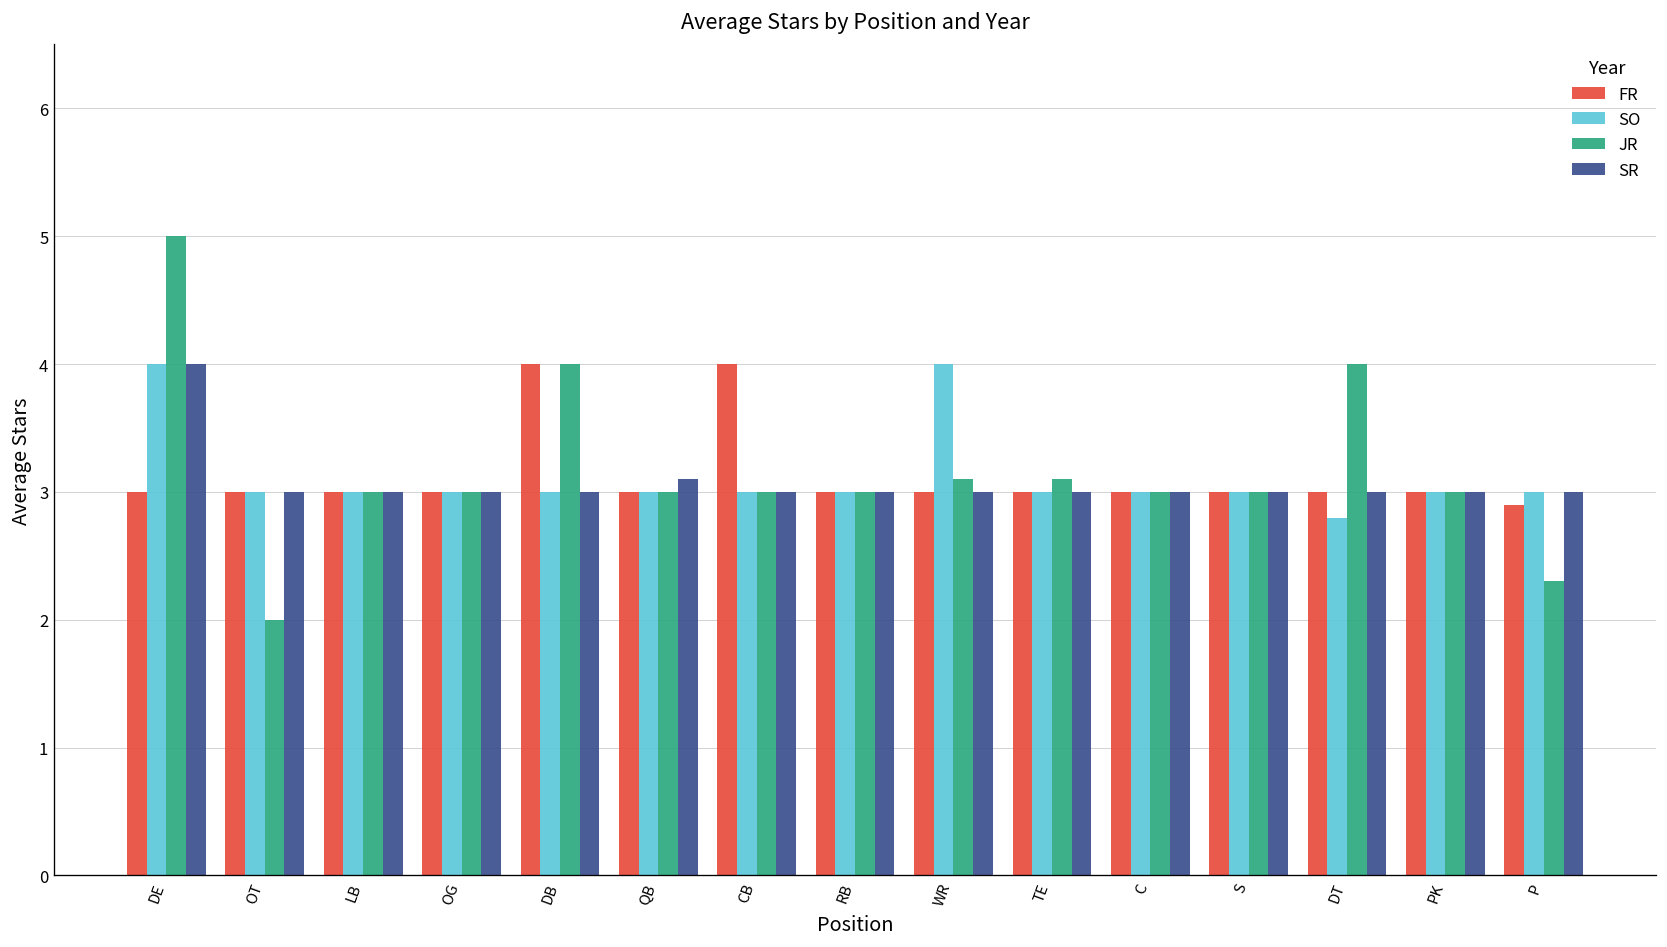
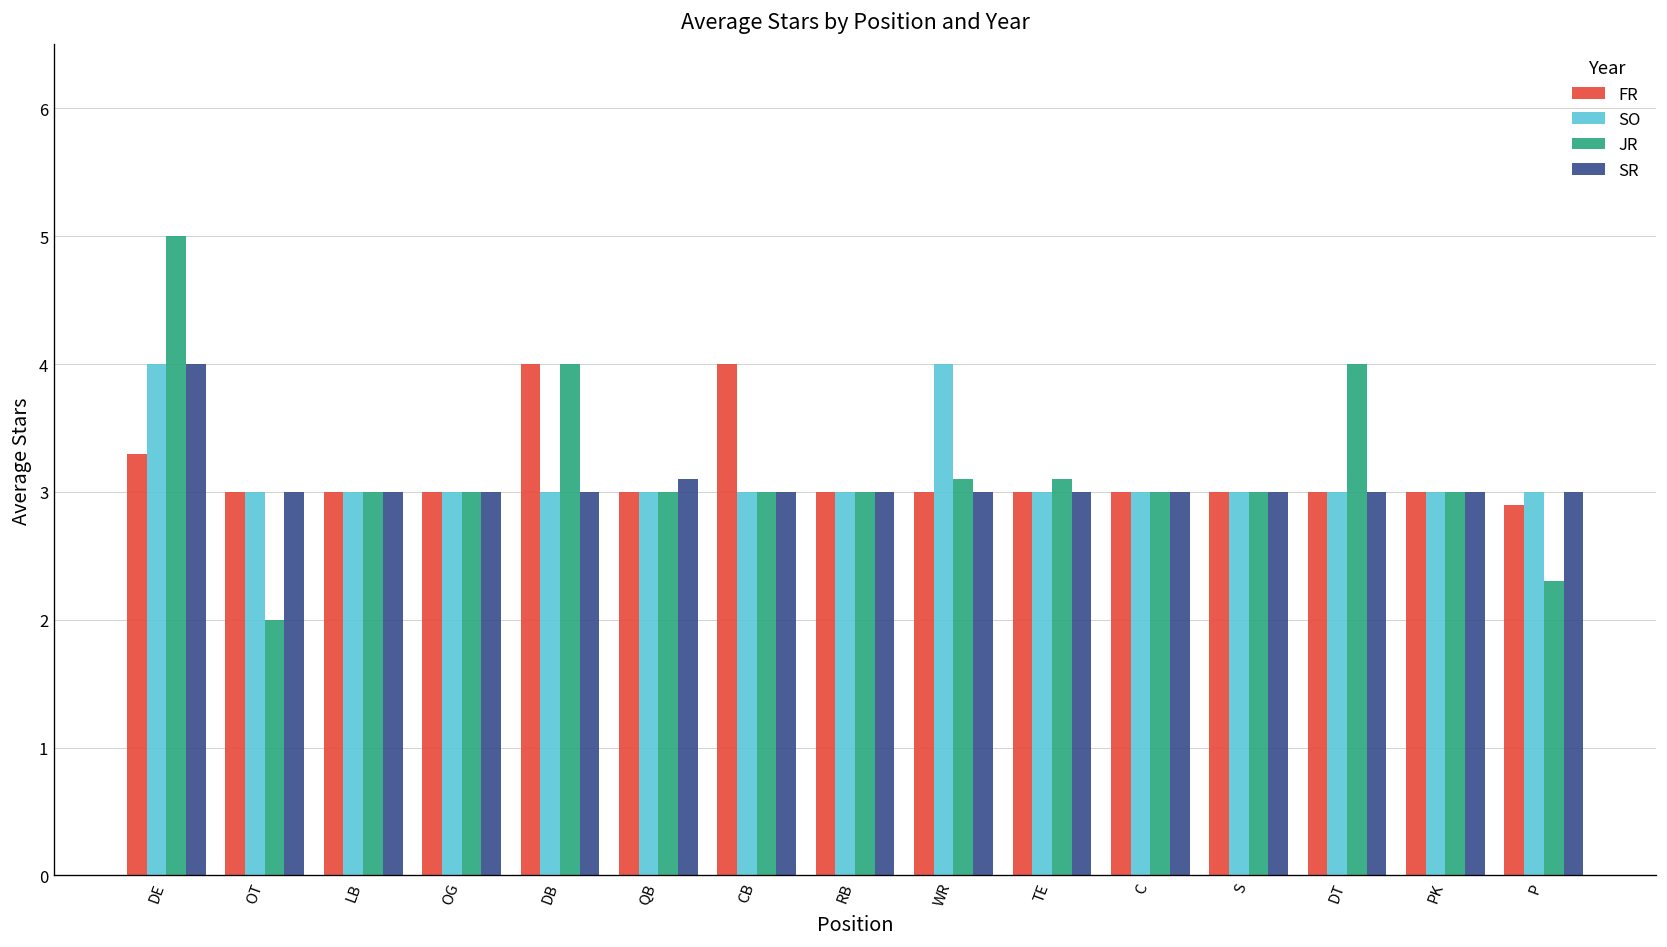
FR, DE: 3.0 -> 3.3
SO, DT: 2.8 -> 3.0
